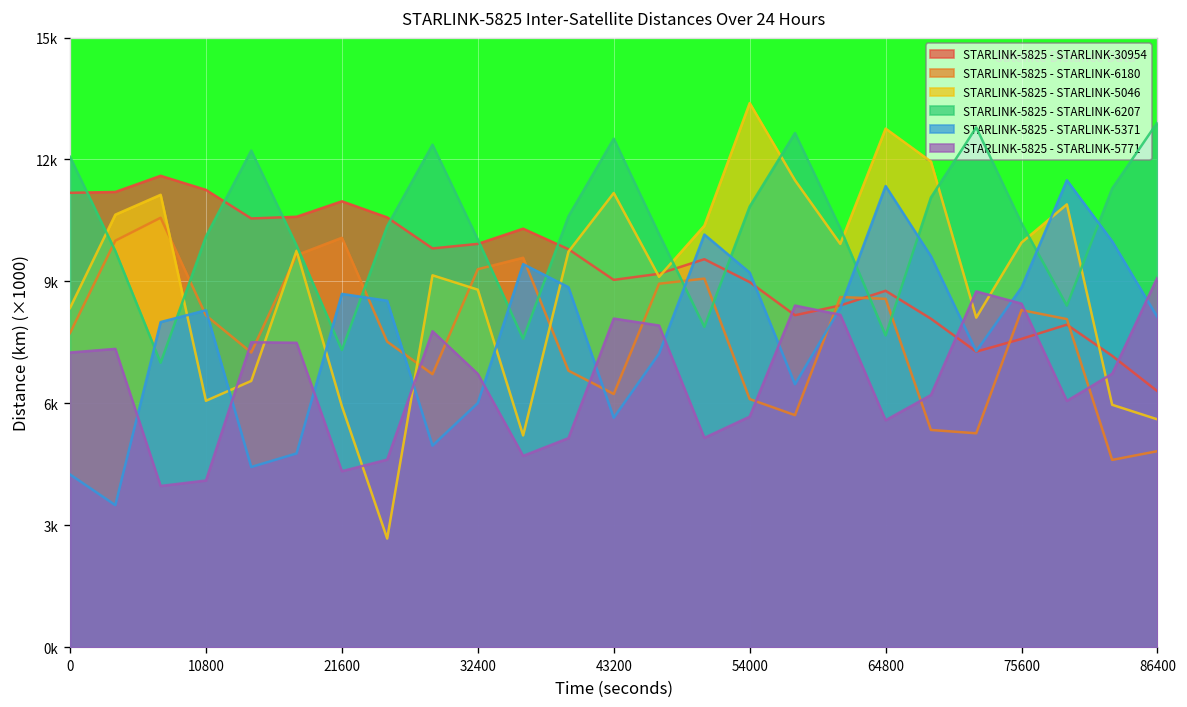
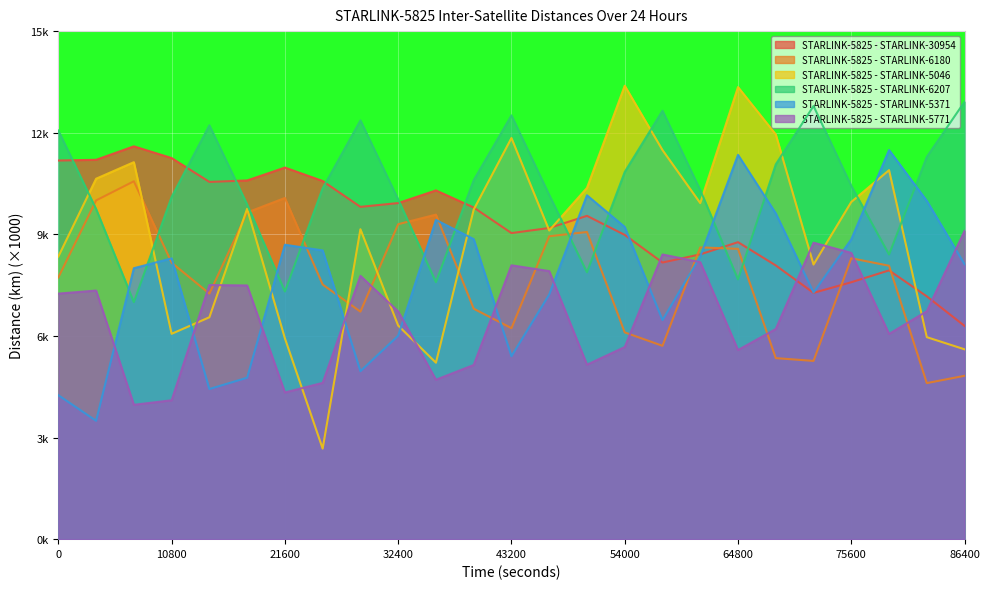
STARLINK-5825 - STARLINK-5046, 32400: 8800 -> 6300
STARLINK-5825 - STARLINK-5046, 43200: 11200 -> 11800
STARLINK-5825 - STARLINK-5371, 43200: 5600 -> 5400
STARLINK-5825 - STARLINK-5046, 64800: 12800 -> 13300
